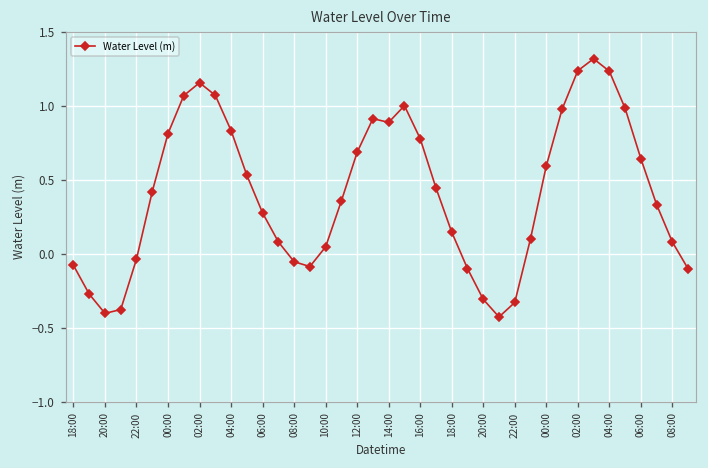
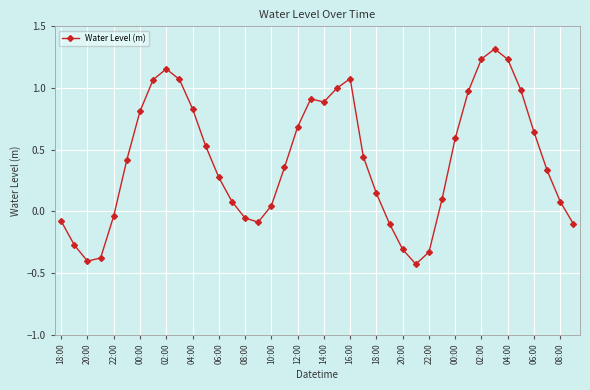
16:00: 0.78 -> 1.08
